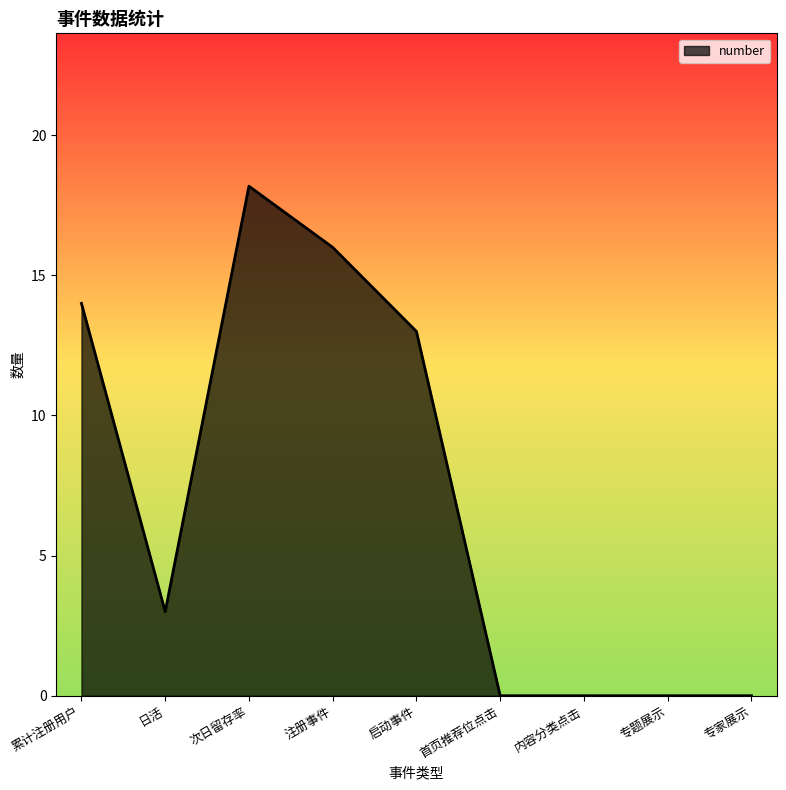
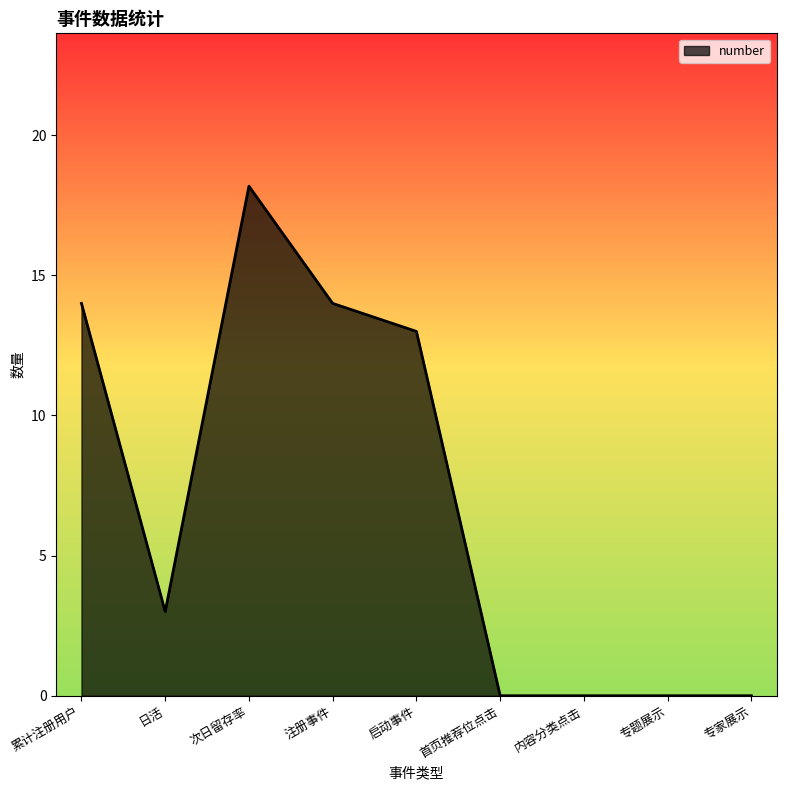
注册事件: 16 -> 14
